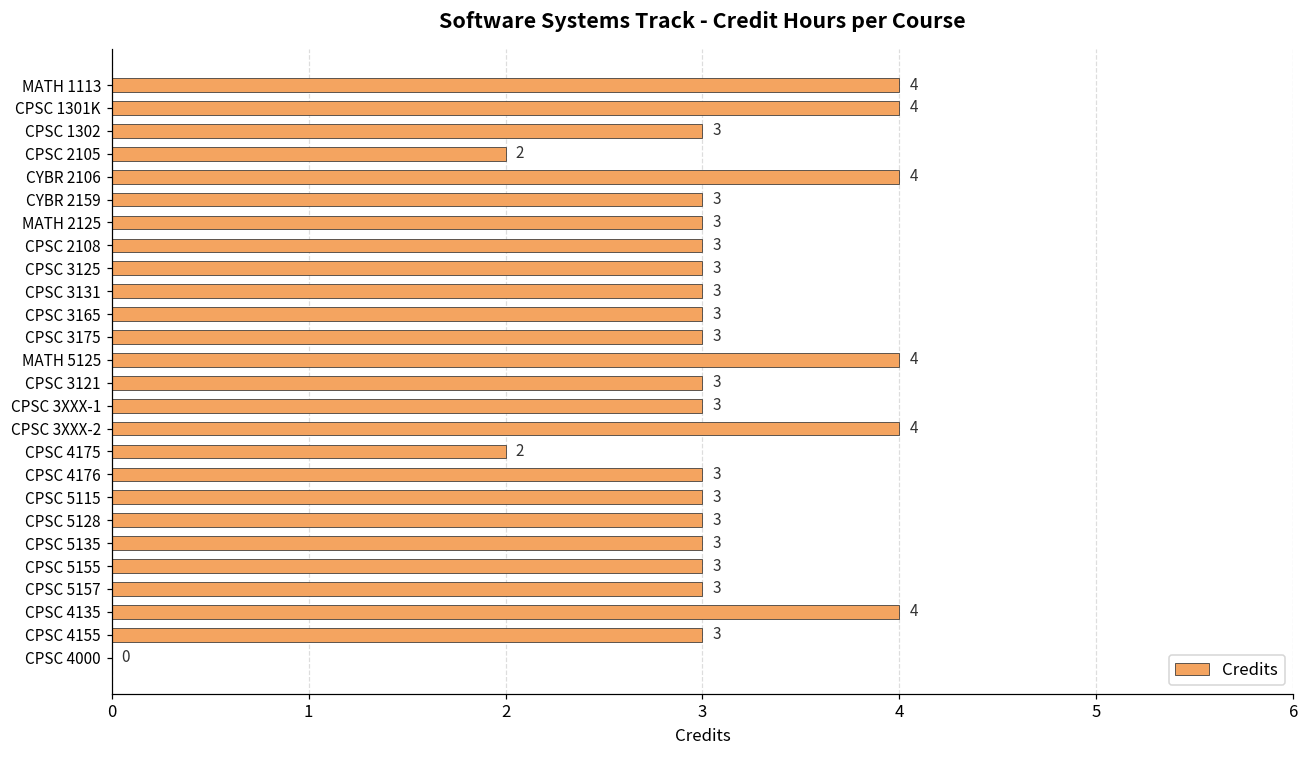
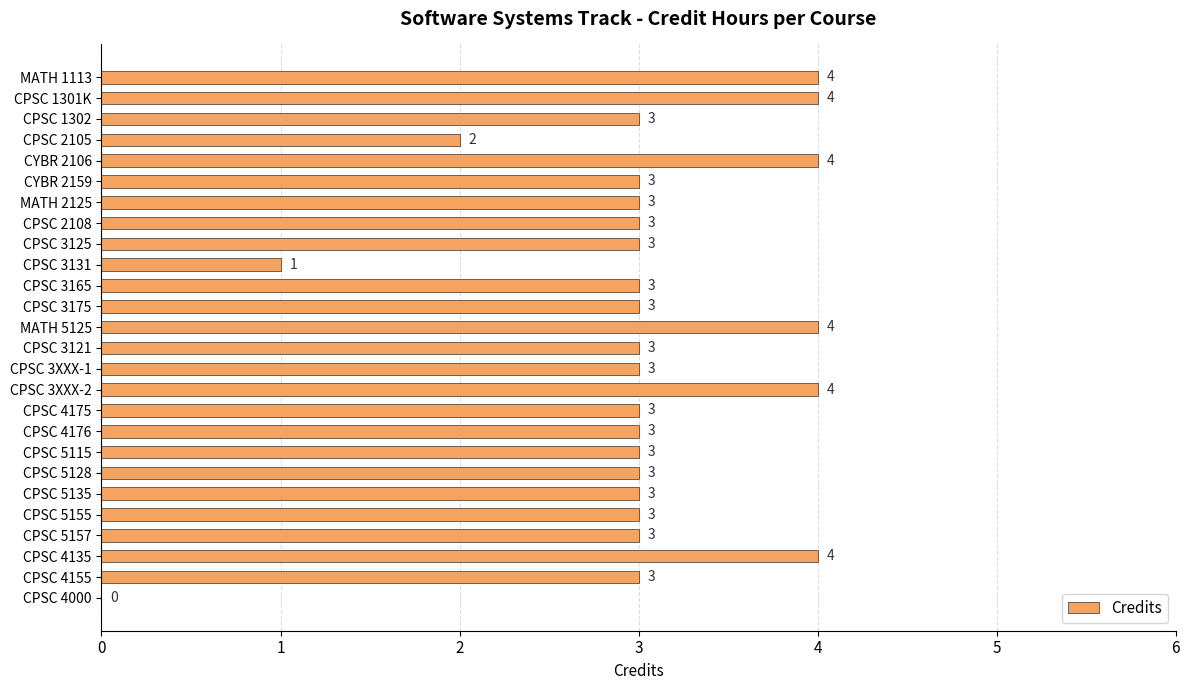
CPSC 3131: 3 -> 1
CPSC 4175: 2 -> 3
